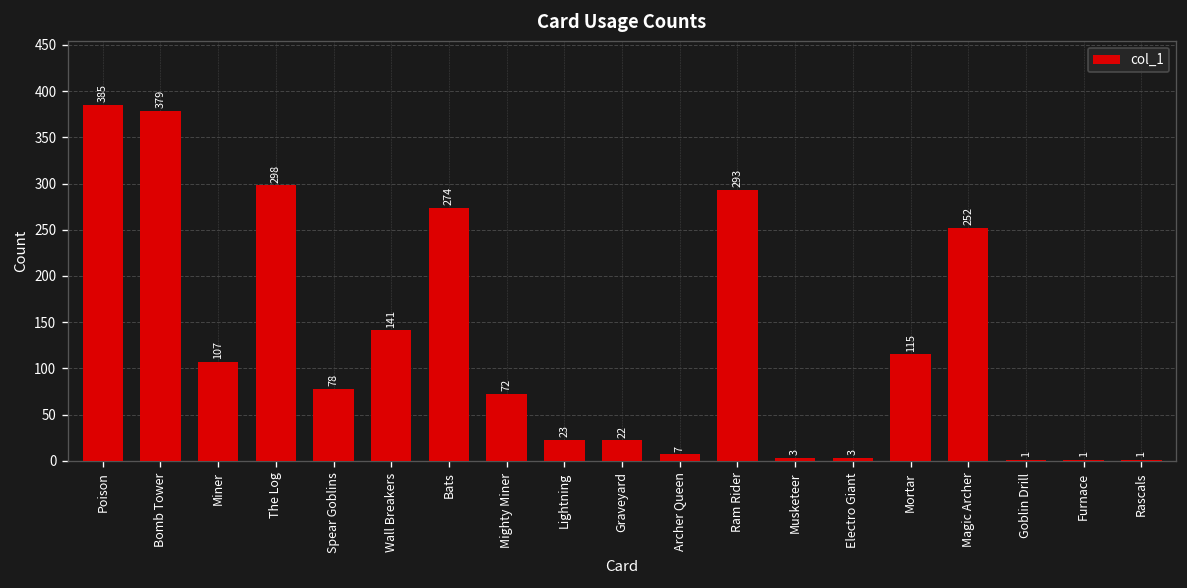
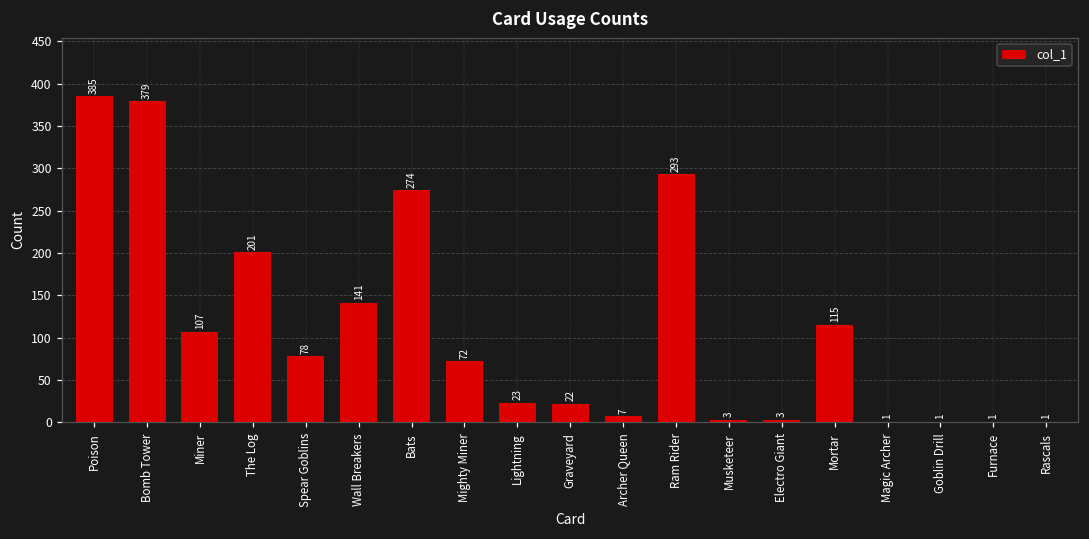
The Log: 298 -> 201
Magic Archer: 252 -> 1
